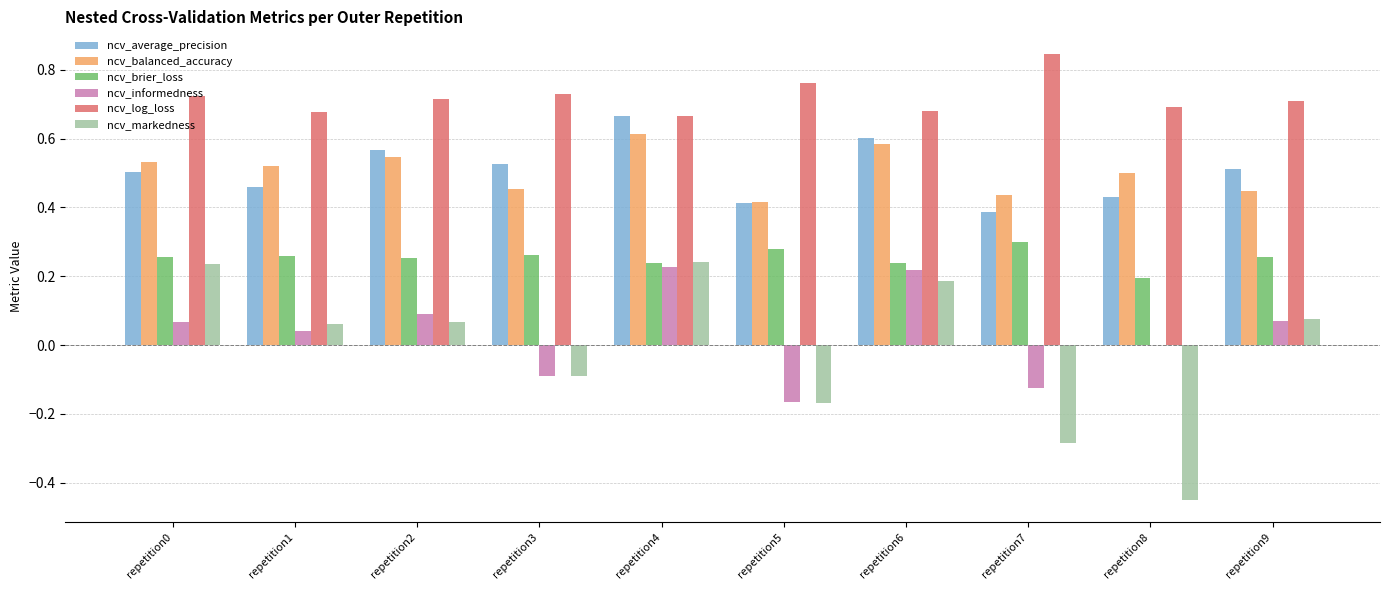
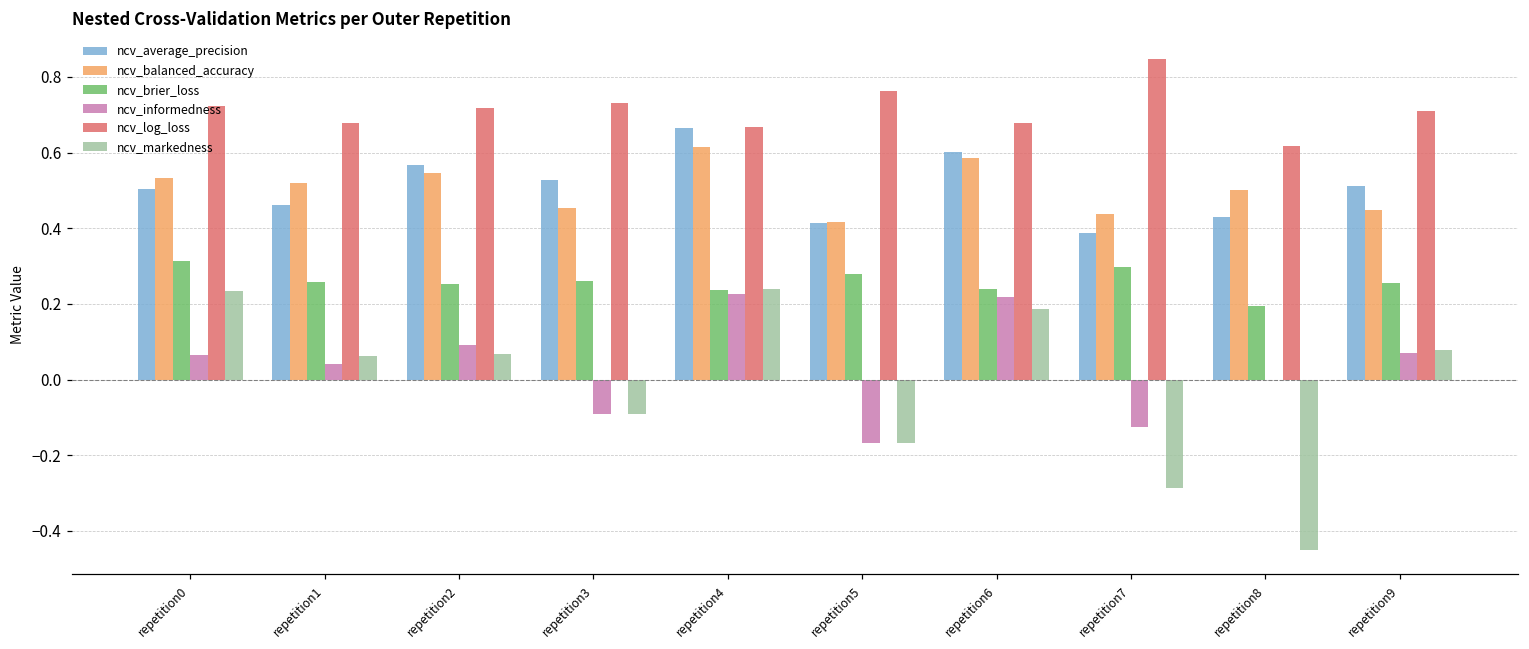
ncv_brier_loss, repetition0: 0.26 -> 0.31
ncv_log_loss, repetition8: 0.69 -> 0.62
